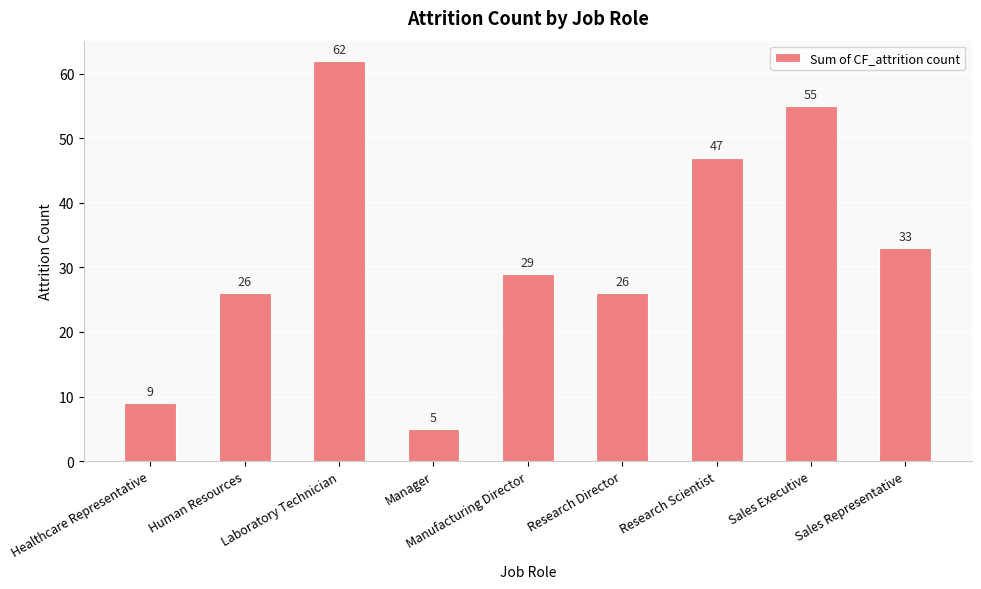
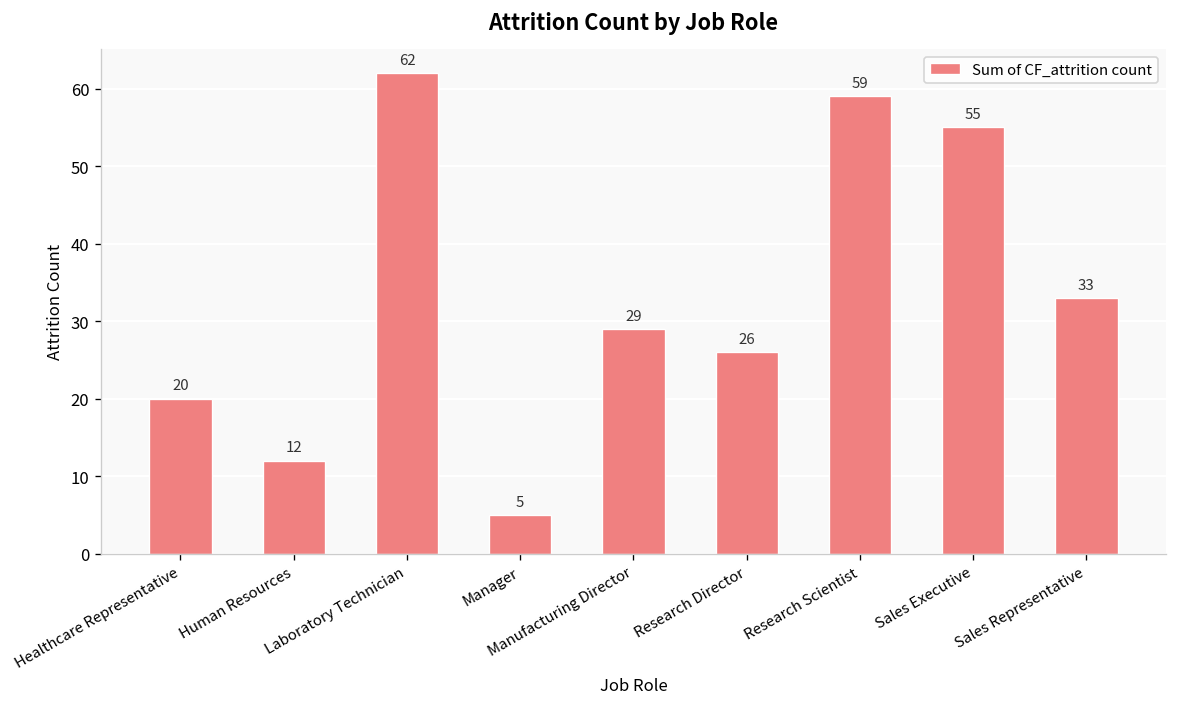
Healthcare Representative: 9 -> 20
Human Resources: 26 -> 12
Research Scientist: 47 -> 59
